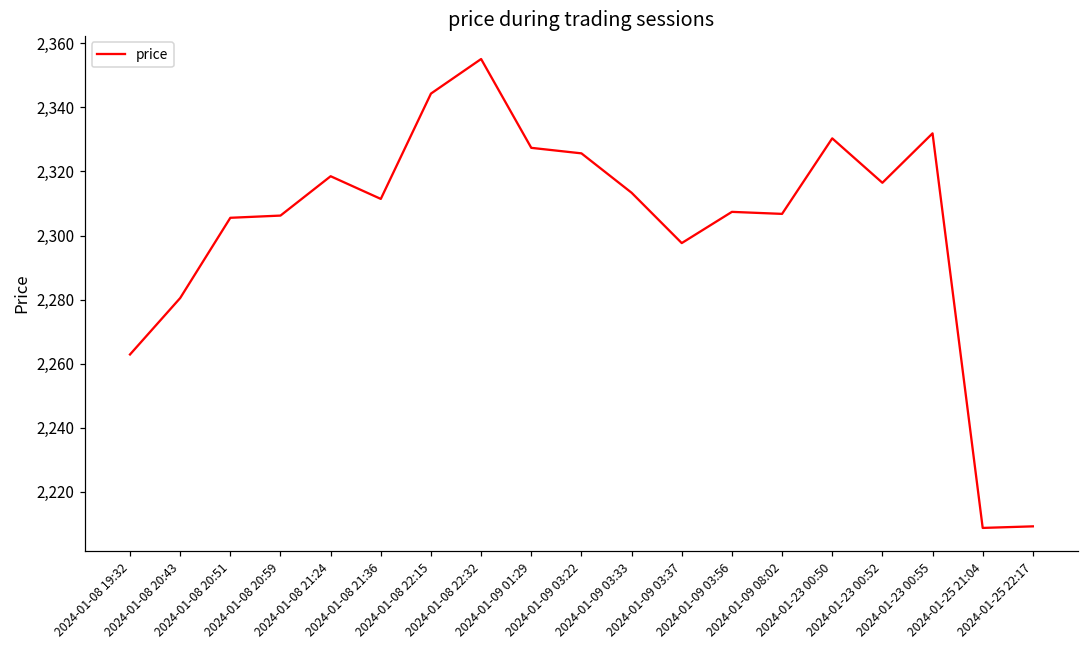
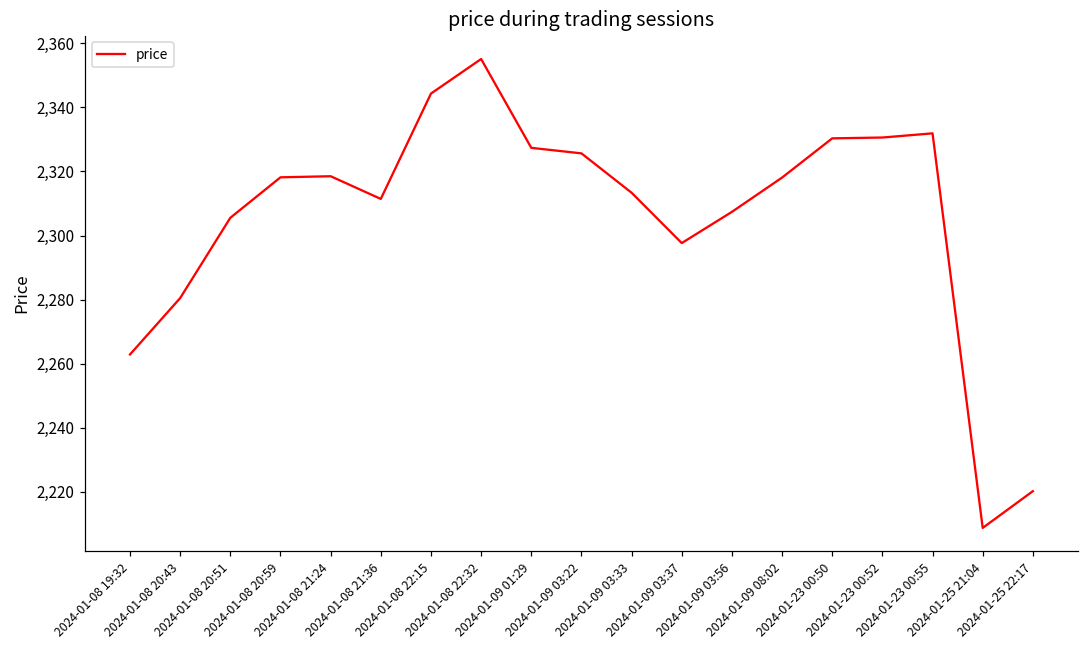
2024-01-08 20:59: 2,306 -> 2,318
2024-01-09 08:02: 2,307 -> 2,318
2024-01-23 00:52: 2,316 -> 2,331
2024-01-25 22:17: 2,209 -> 2,220
